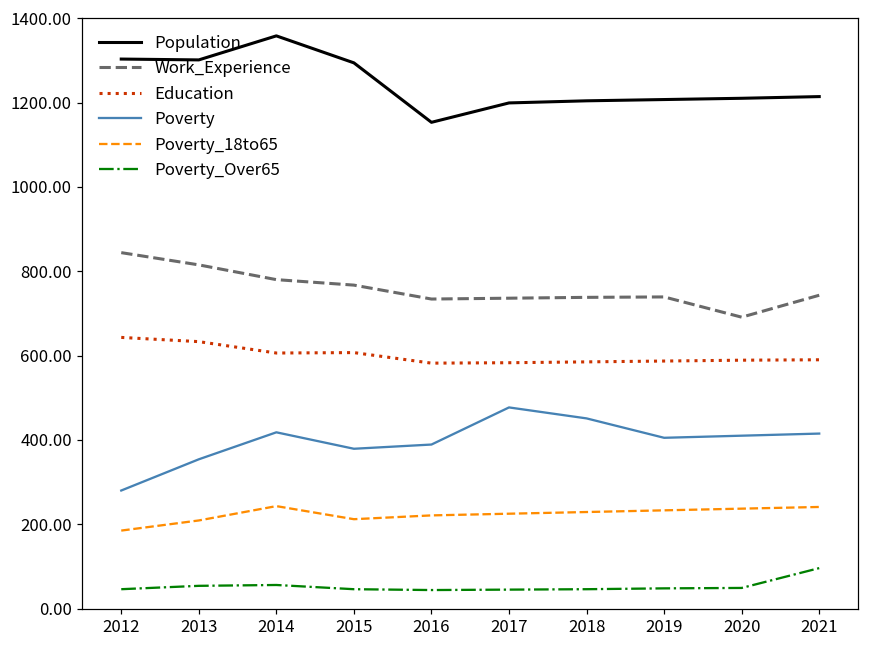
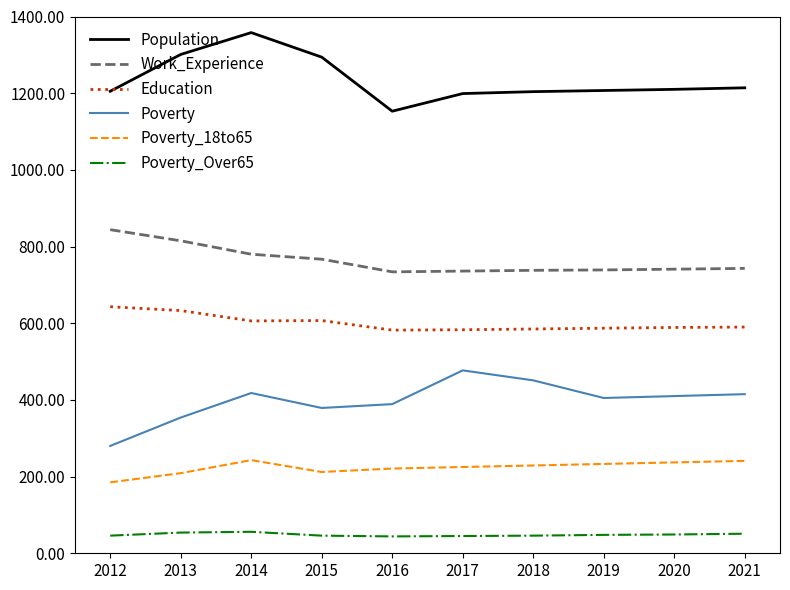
Population, 2012: 1300 -> 1210
Work_Experience, 2020: 690 -> 740
Poverty_Over65, 2021: 100 -> 50
